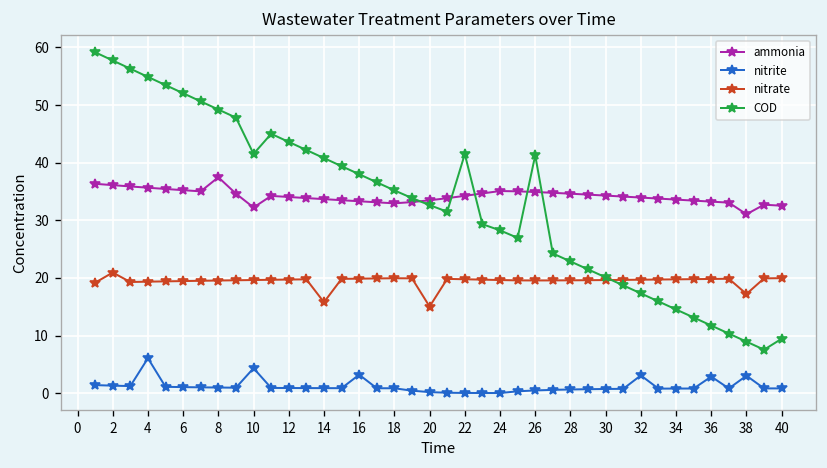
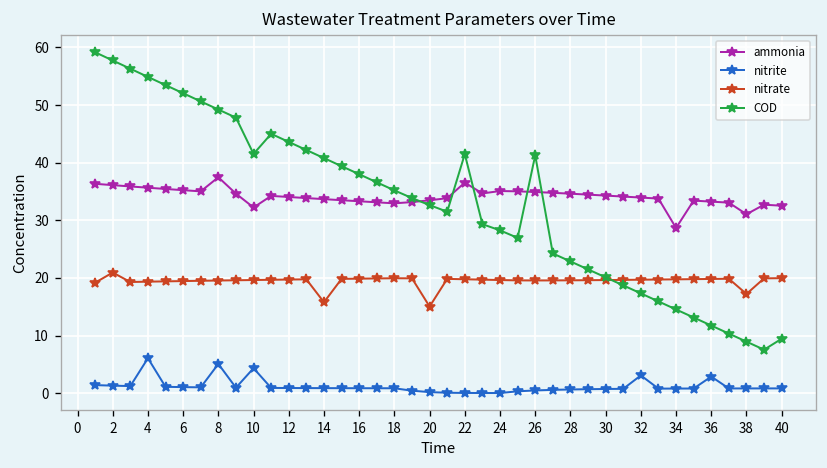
nitrite, 8: 1 -> 5
nitrite, 16: 3 -> 1
ammonia, 22: 34 -> 37
ammonia, 34: 34 -> 29
nitrite, 38: 3 -> 1
